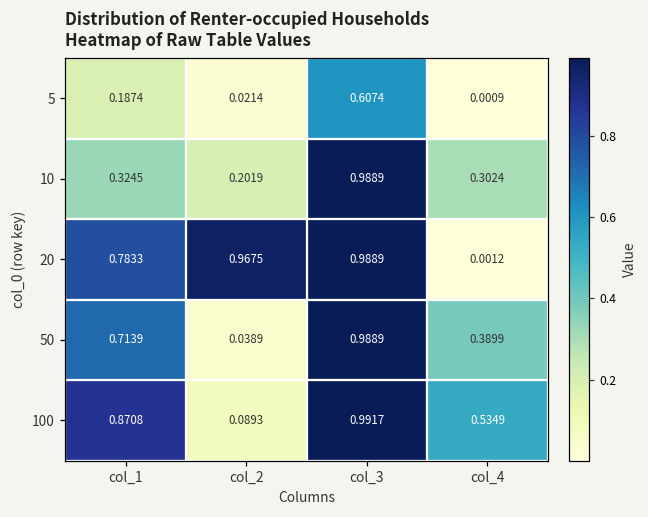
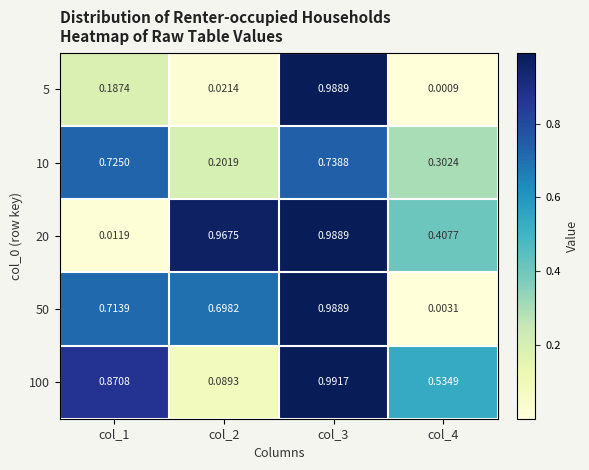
5, col_3: 0.6074 -> 0.9889
10, col_1: 0.3245 -> 0.7250
10, col_3: 0.9889 -> 0.7388
20, col_1: 0.7833 -> 0.0119
20, col_4: 0.0012 -> 0.4077
50, col_2: 0.0389 -> 0.6982
50, col_4: 0.3899 -> 0.0031
